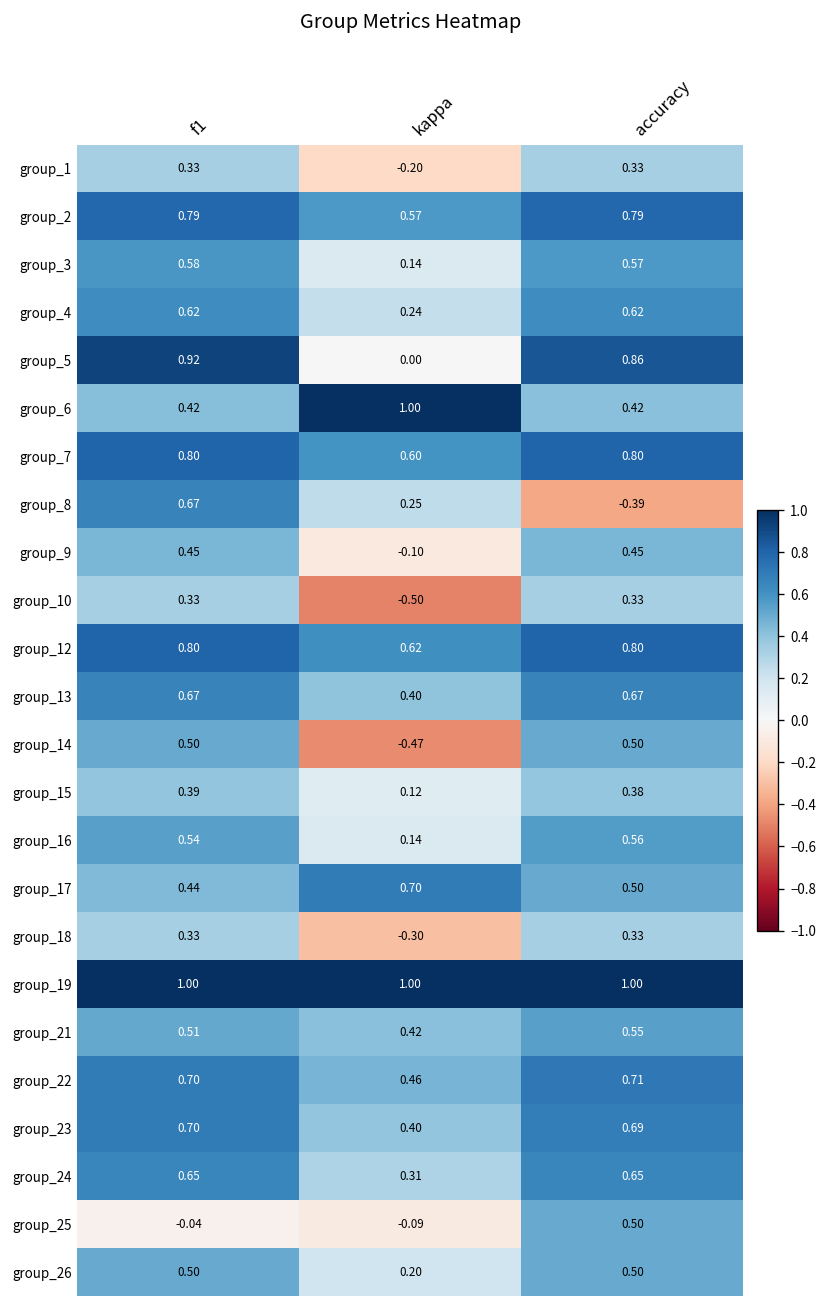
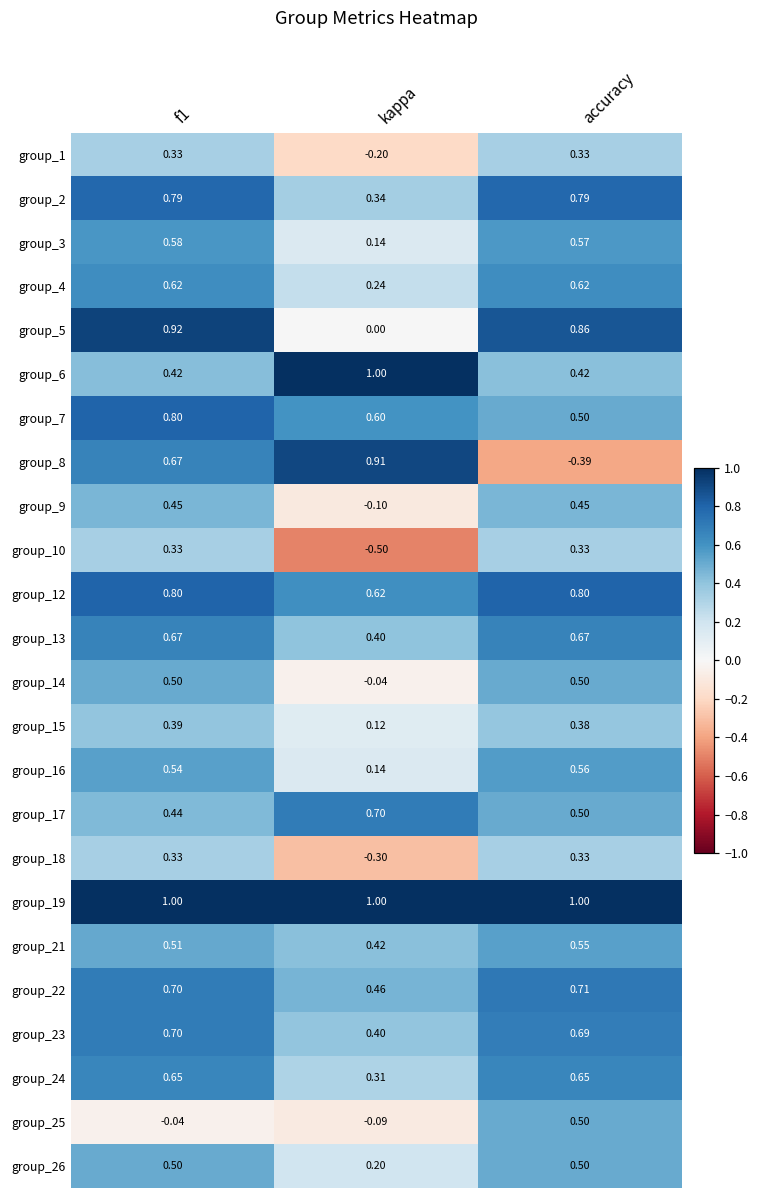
group_2, kappa: 0.57 -> 0.34
group_7, accuracy: 0.80 -> 0.50
group_8, kappa: 0.25 -> 0.91
group_14, kappa: -0.47 -> -0.04
